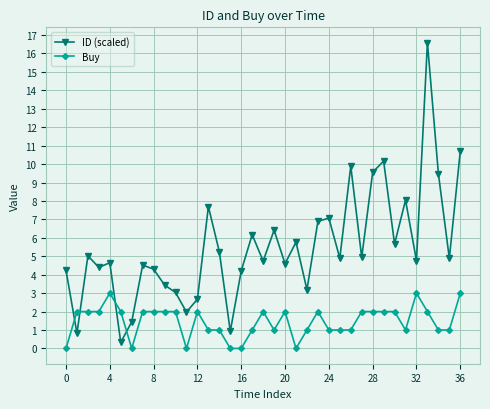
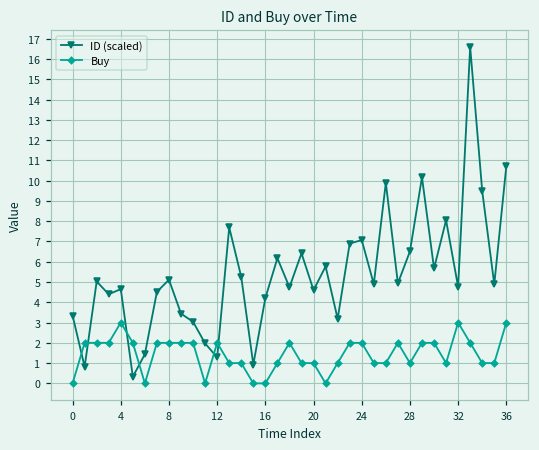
ID (scaled), 0: 4.2 -> 3.3
ID (scaled), 8: 4.3 -> 5.1
ID (scaled), 12: 2.7 -> 1.3
Buy, 20: 2 -> 1
Buy, 24: 1 -> 2
ID (scaled), 28: 9.6 -> 6.5
Buy, 28: 2 -> 1
